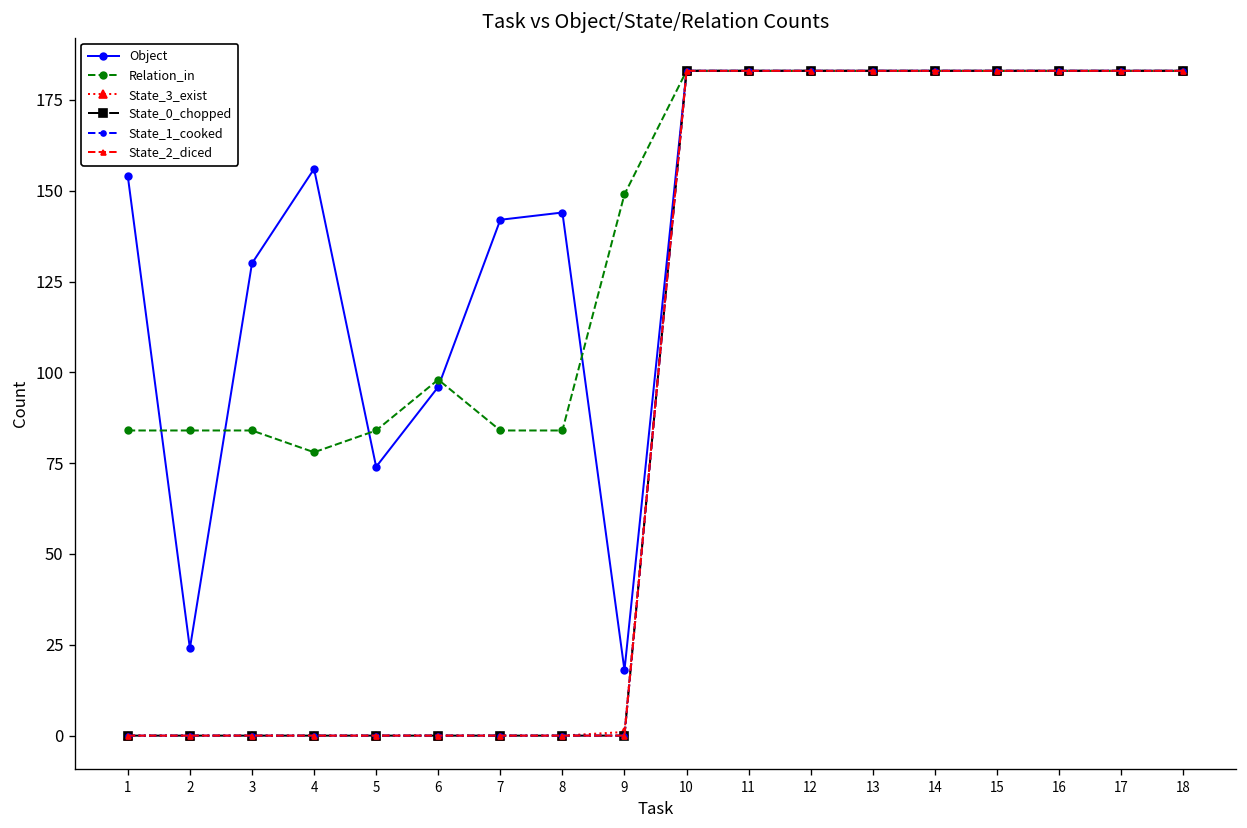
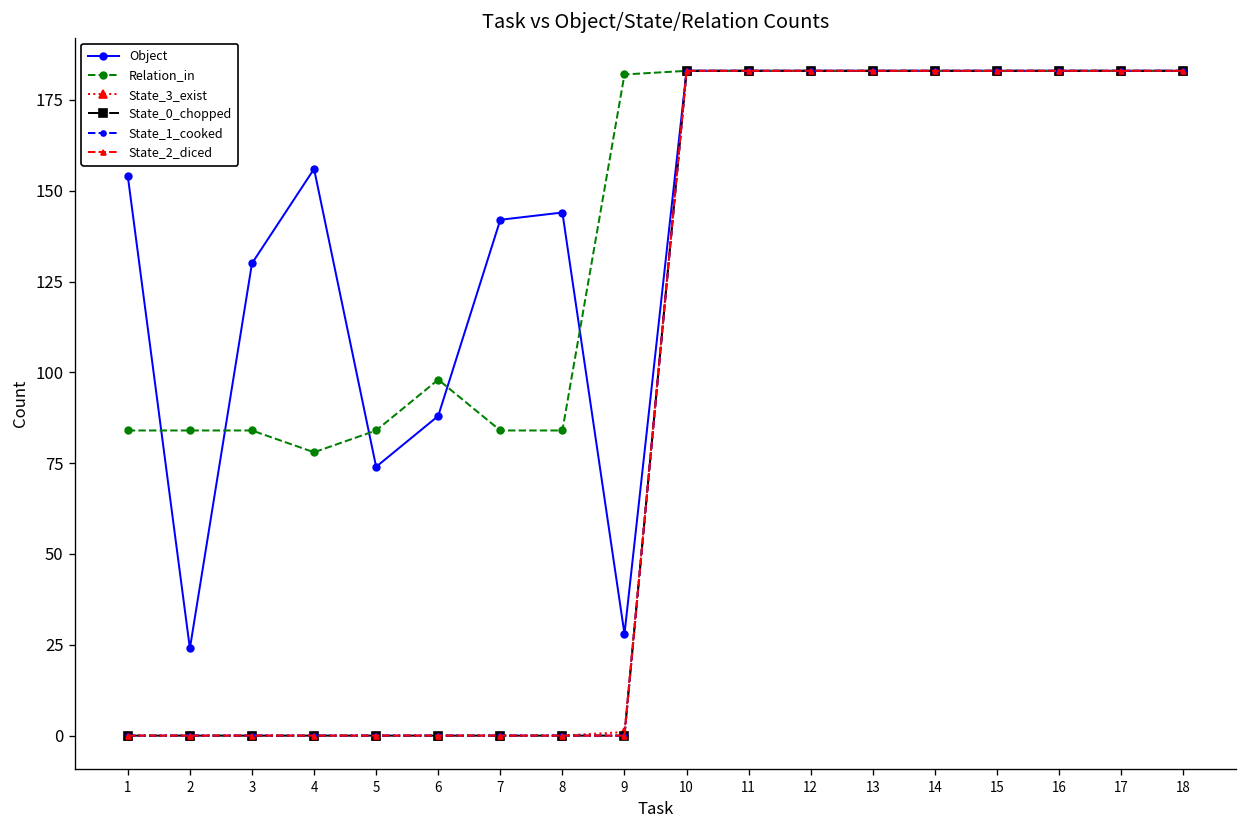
Object, 6: 96 -> 88
Object, 9: 18 -> 28
Relation_in, 9: 149 -> 182
